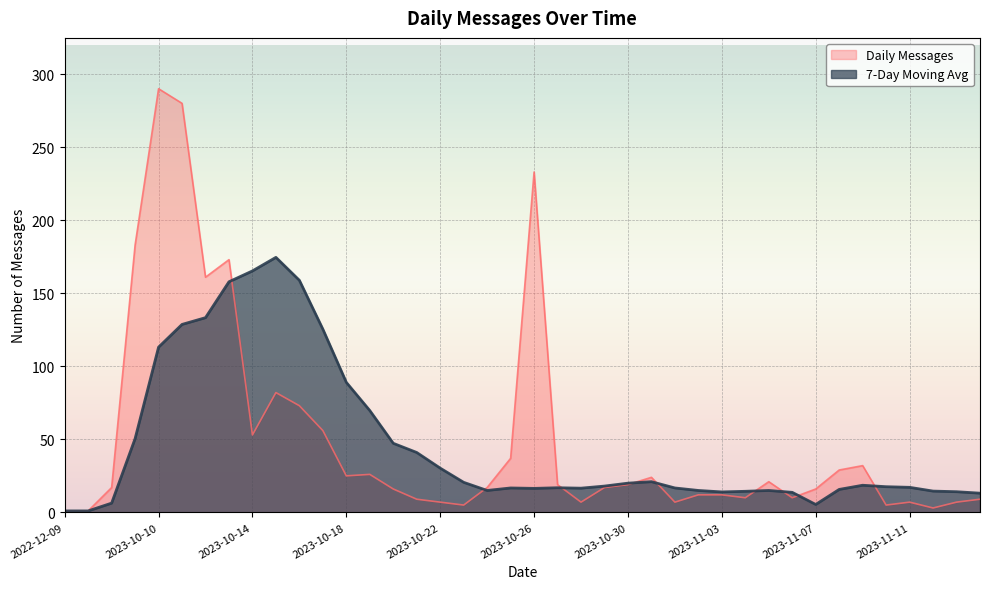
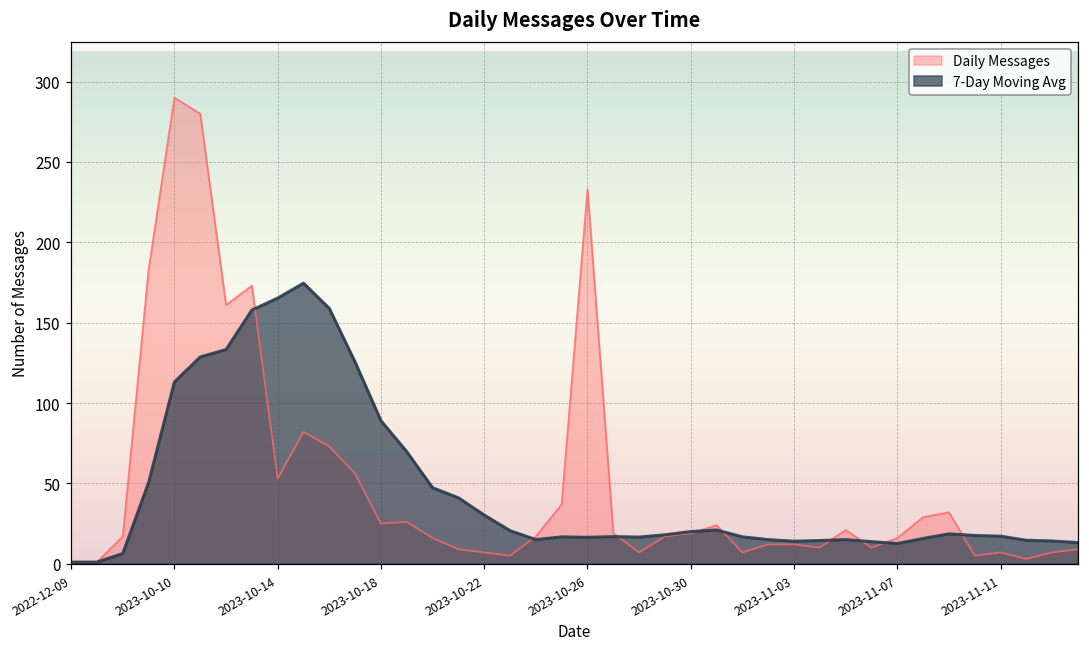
7-Day Moving Avg, 2023-11-07: 5 -> 13
